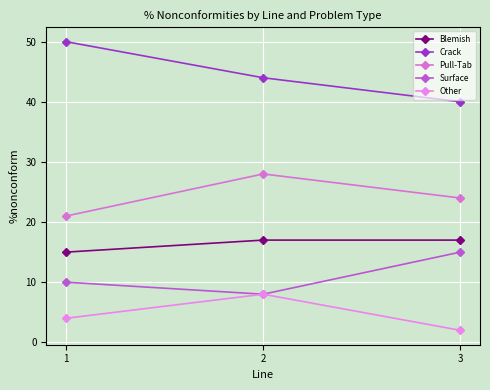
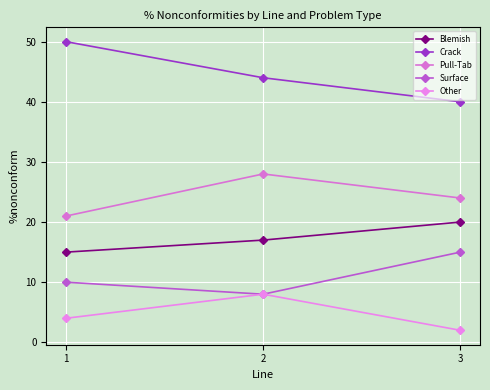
Blemish, 3: 17 -> 20
